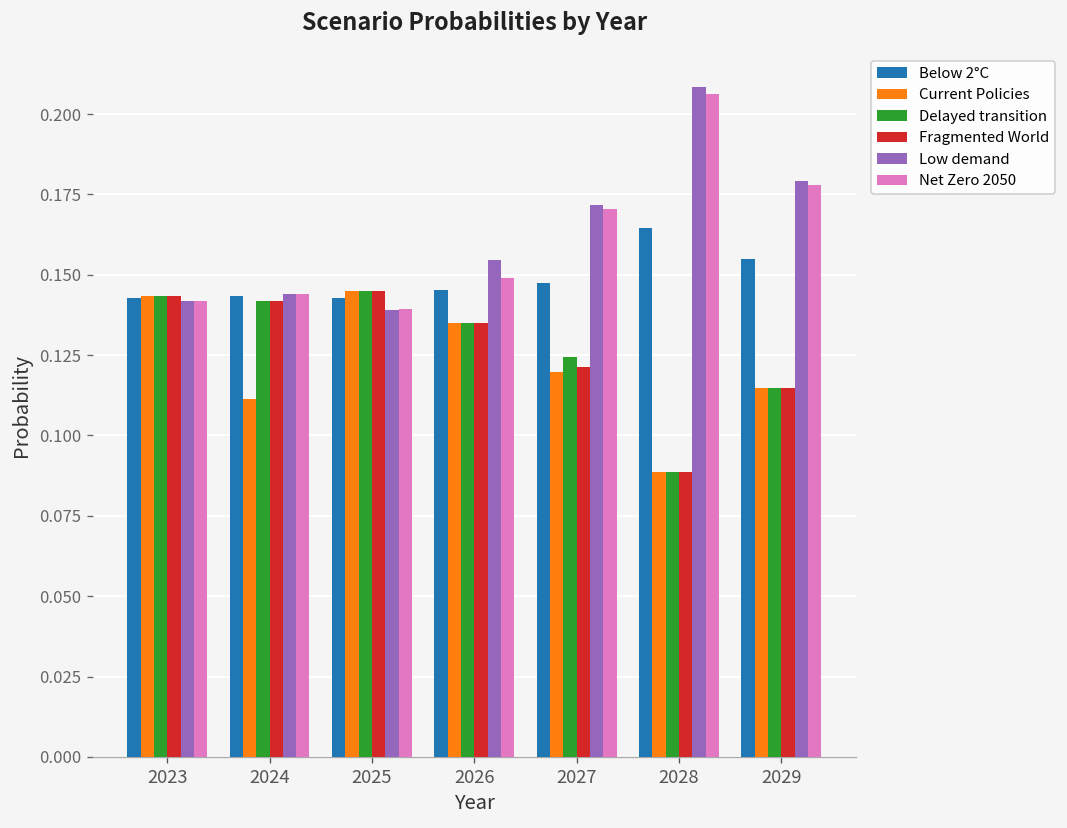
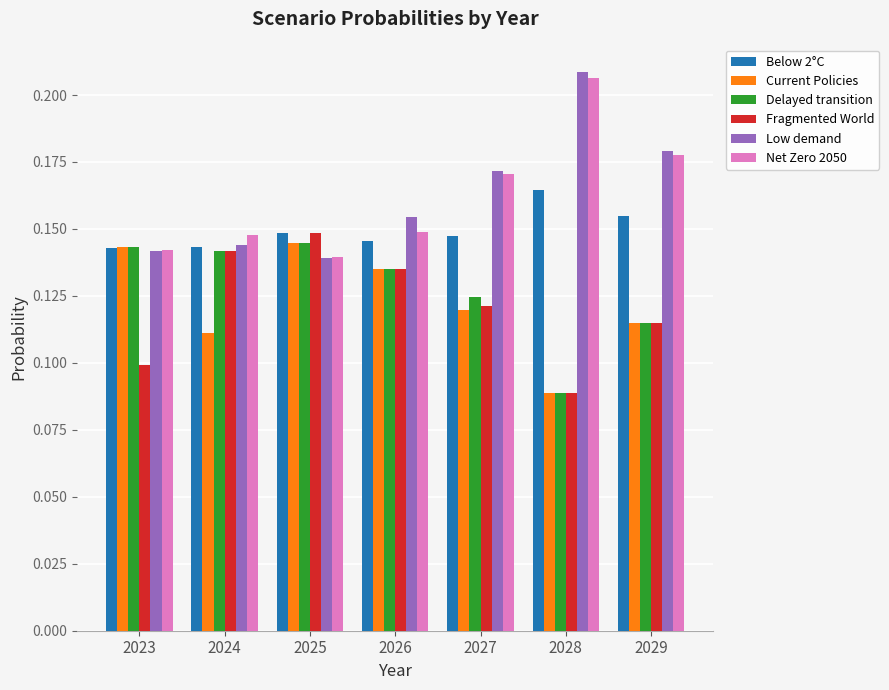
Fragmented World, 2023: 0.143 -> 0.099
Net Zero 2050, 2024: 0.144 -> 0.148
Below 2°C, 2025: 0.143 -> 0.149
Fragmented World, 2025: 0.145 -> 0.148
